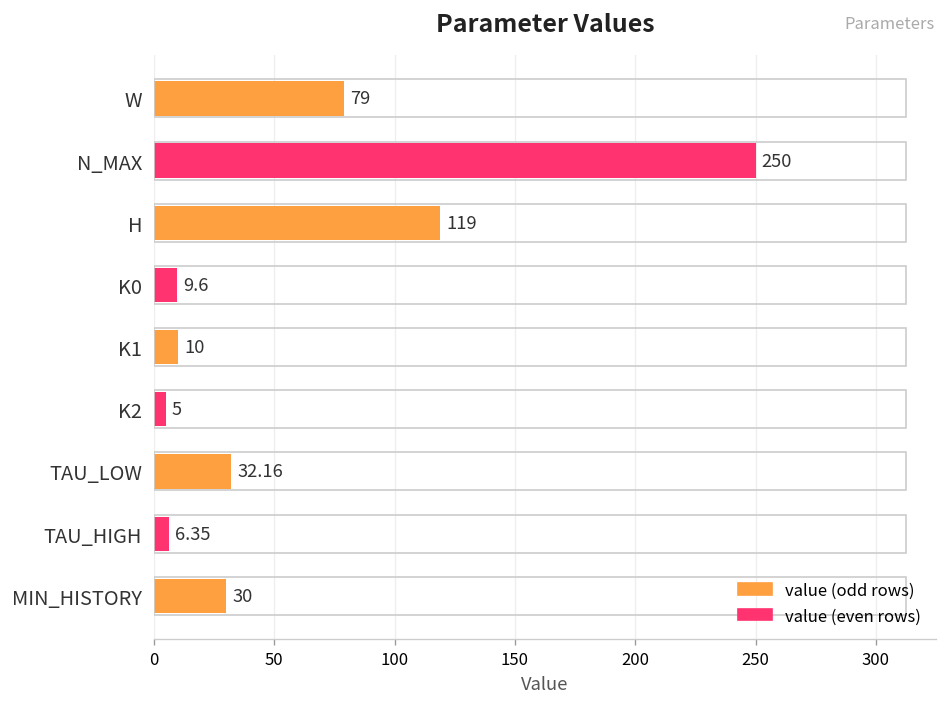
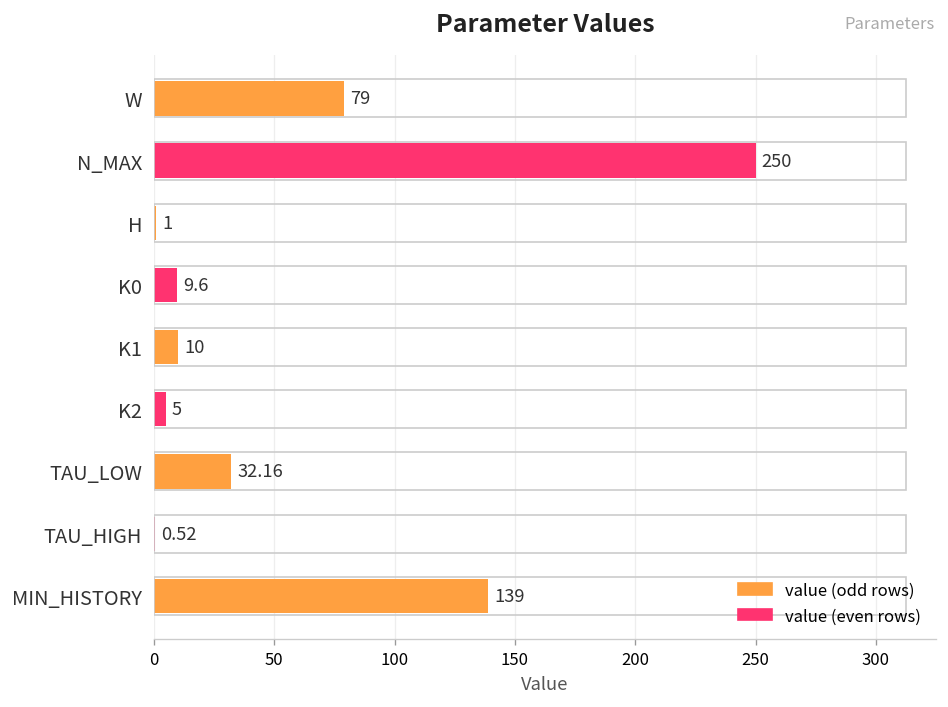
H: 119 -> 1
TAU_HIGH: 6.35 -> 0.52
MIN_HISTORY: 30 -> 139
